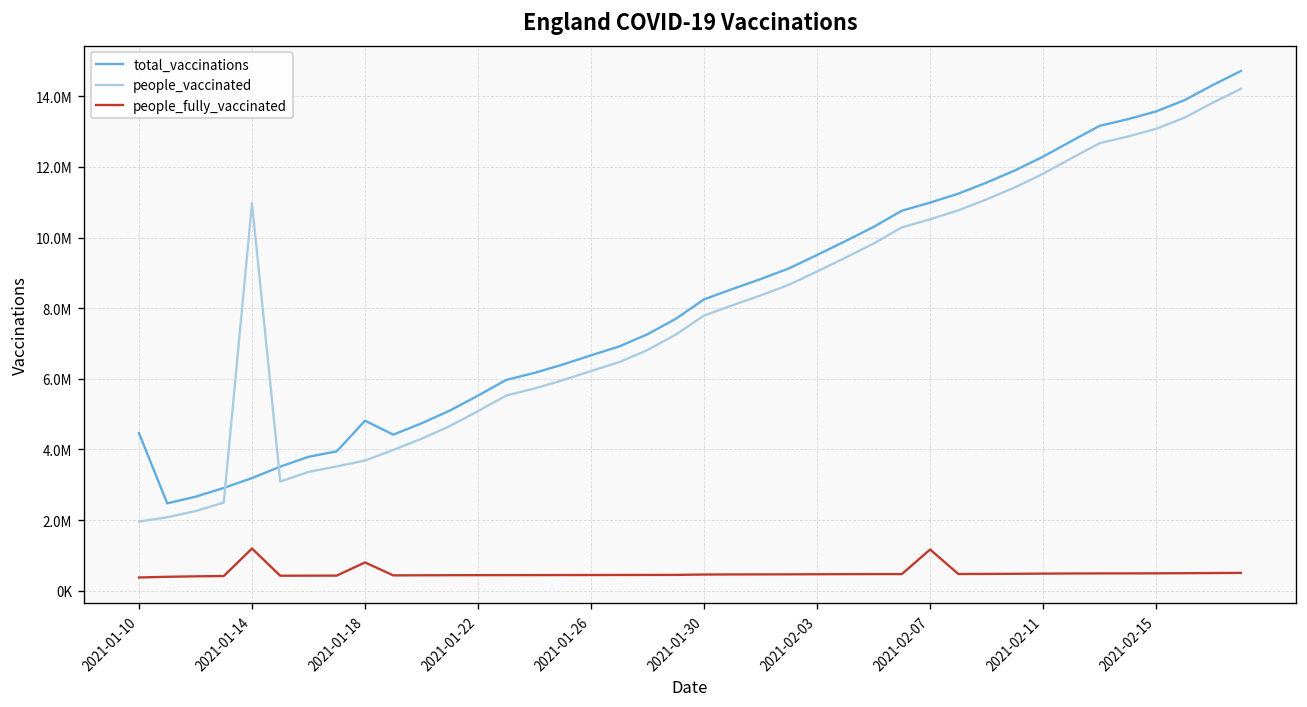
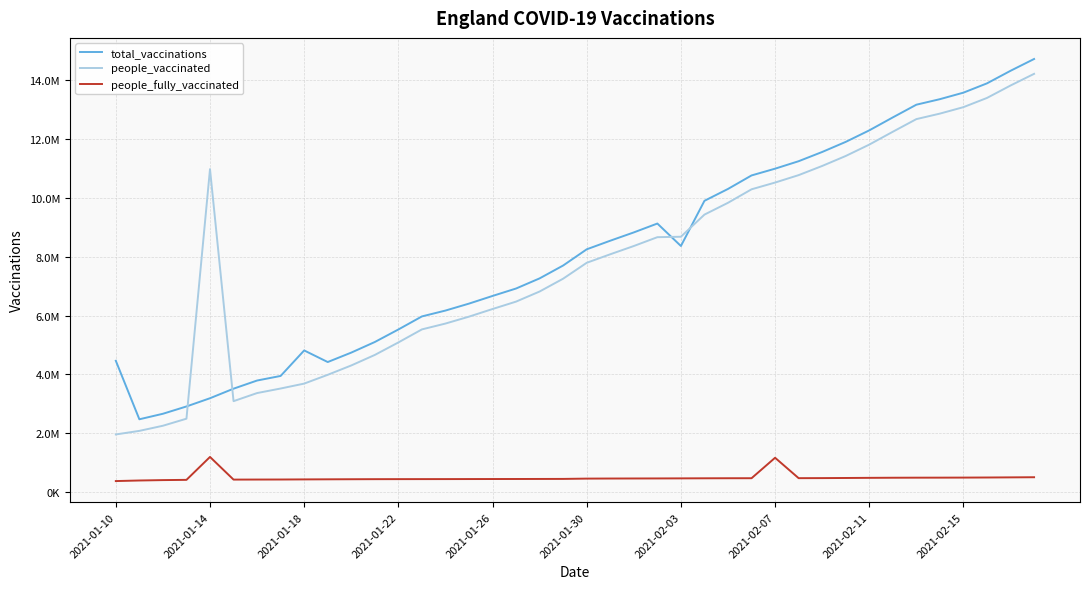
people_fully_vaccinated, 2021-01-18: 800000 -> 400000
total_vaccinations, 2021-02-03: 9500000 -> 8400000
people_vaccinated, 2021-02-03: 9000000 -> 8700000
